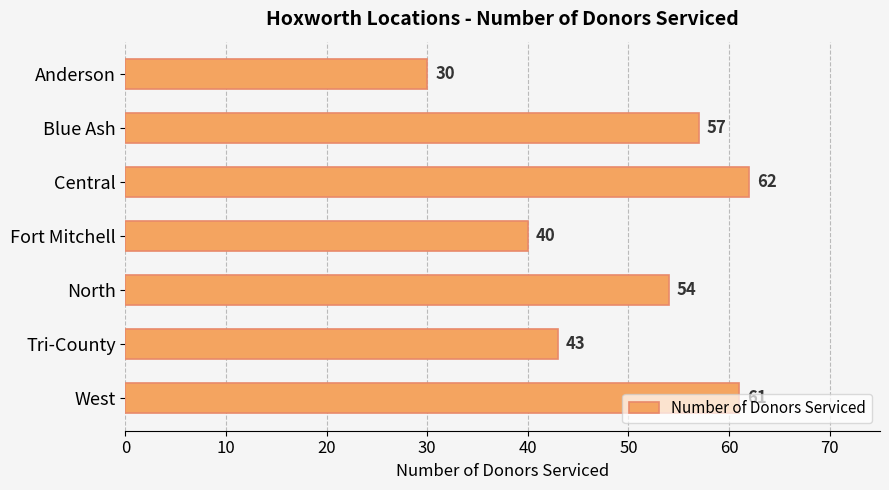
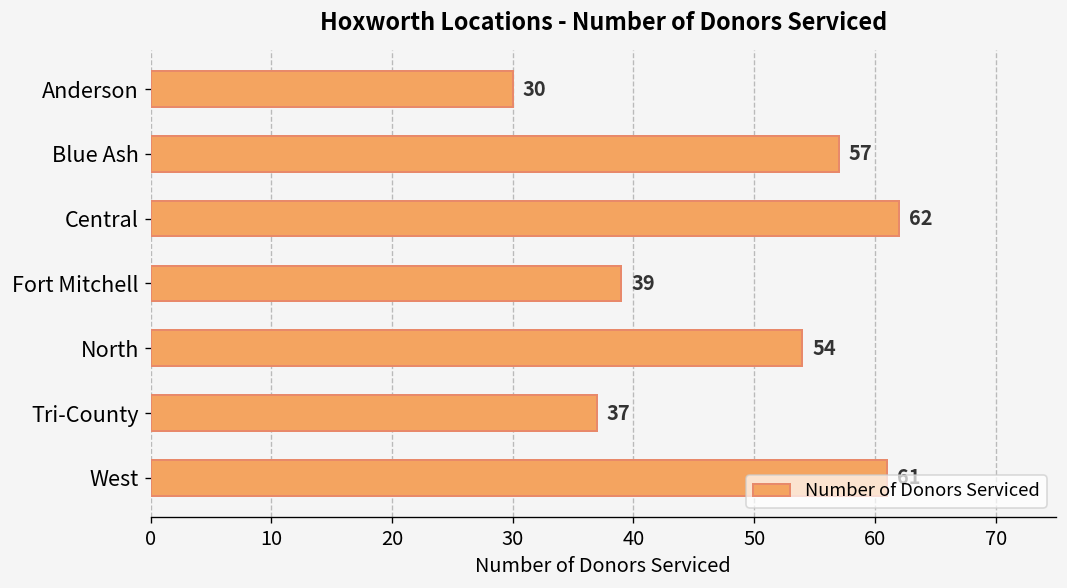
Fort Mitchell: 40 -> 39
Tri-County: 43 -> 37
